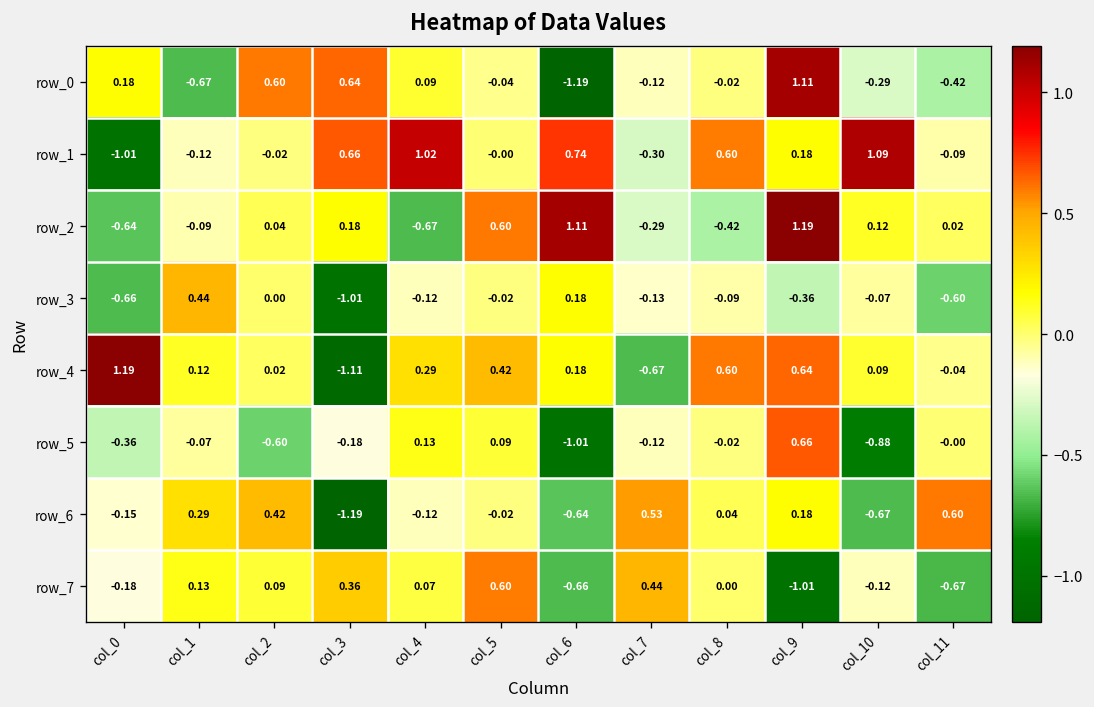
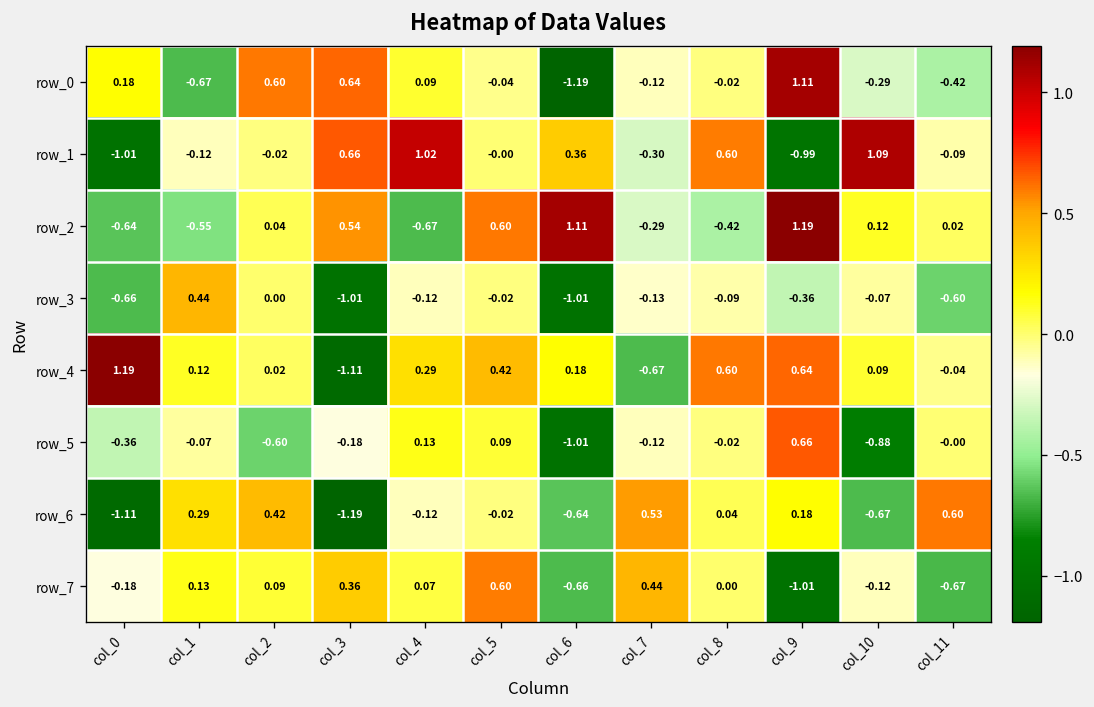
row_1, col_6: 0.74 -> 0.36
row_1, col_9: 0.18 -> -0.99
row_2, col_1: -0.09 -> -0.55
row_2, col_3: 0.18 -> 0.54
row_3, col_6: 0.18 -> -1.01
row_6, col_0: -0.15 -> -1.11
